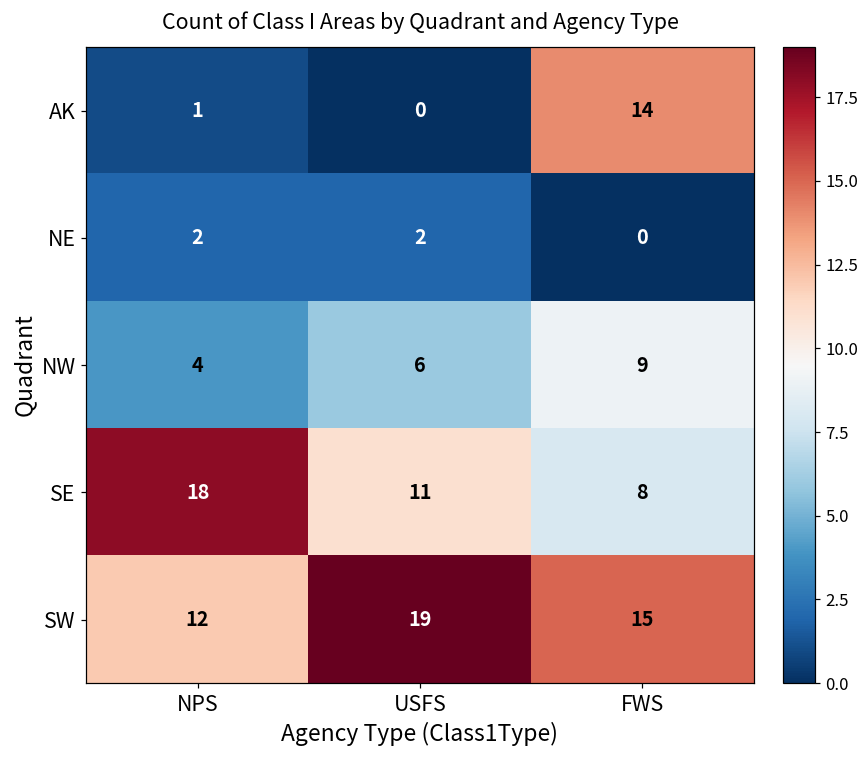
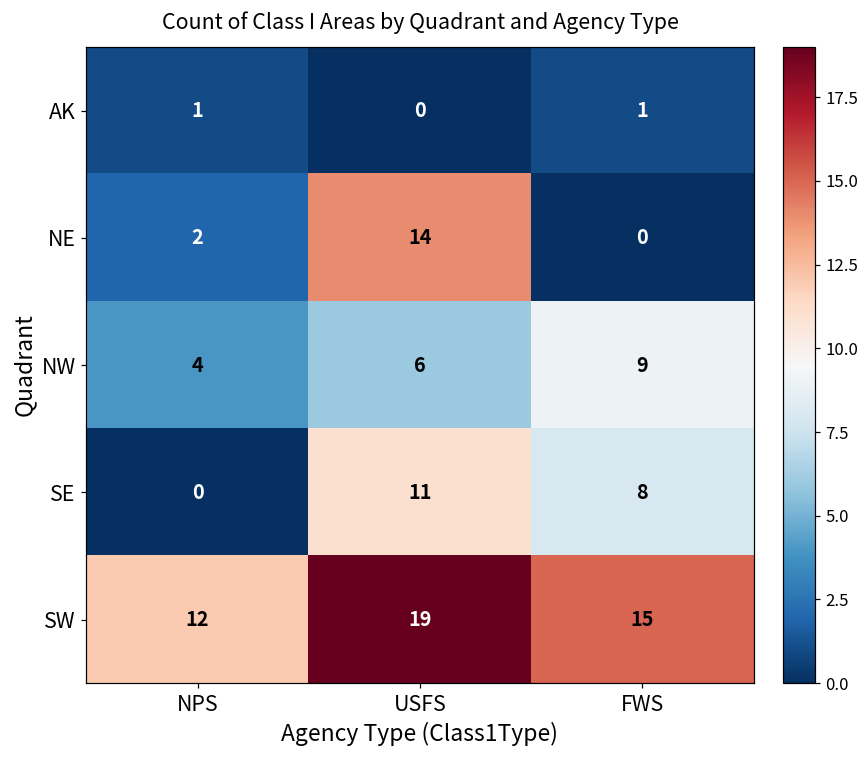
AK, FWS: 14 -> 1
NE, USFS: 2 -> 14
SE, NPS: 18 -> 0
